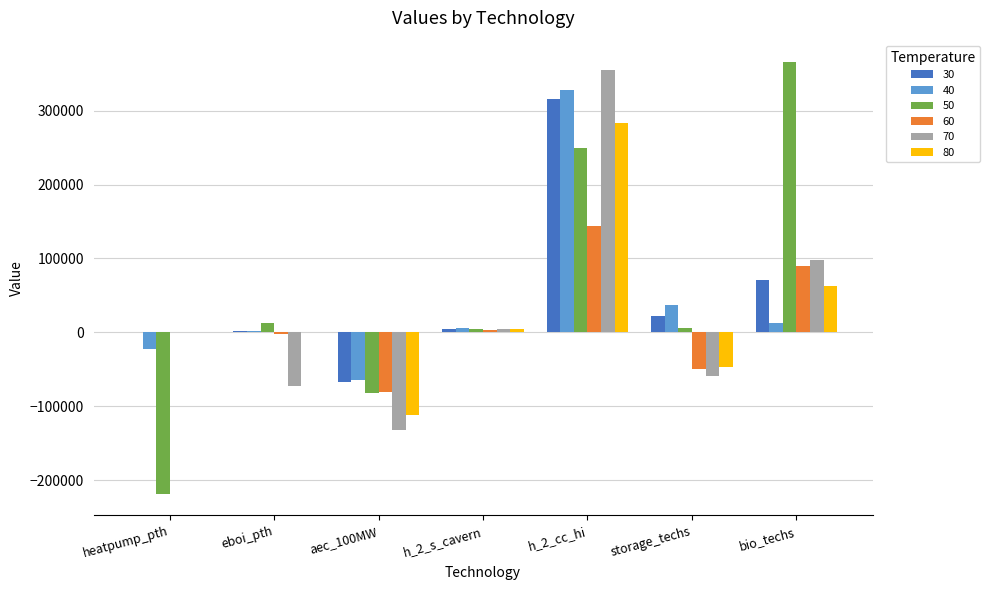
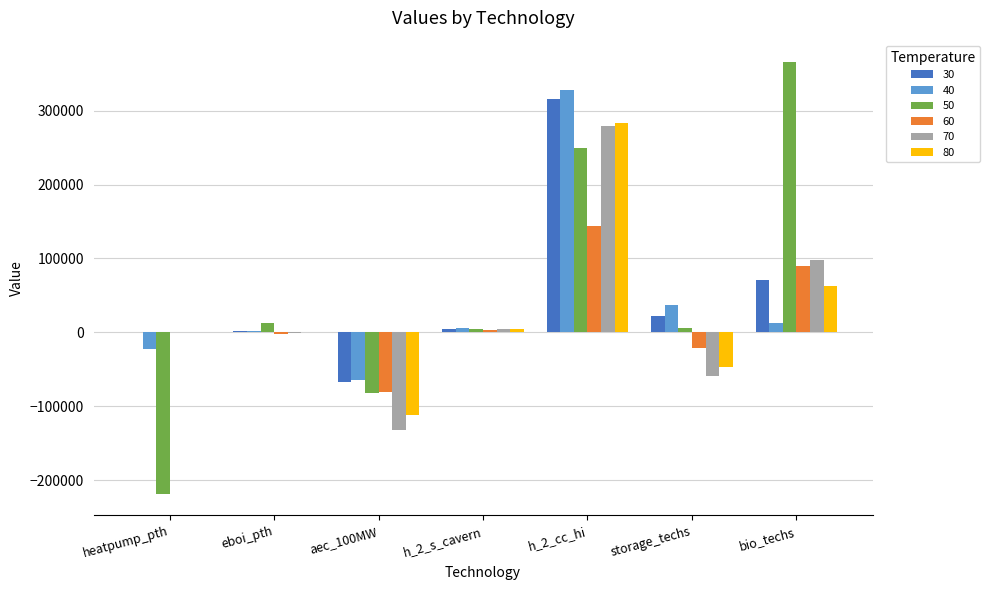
70, eboi_pth: -70000 -> 0
70, h_2_cc_hi: 350000 -> 280000
60, storage_techs: -50000 -> -20000
